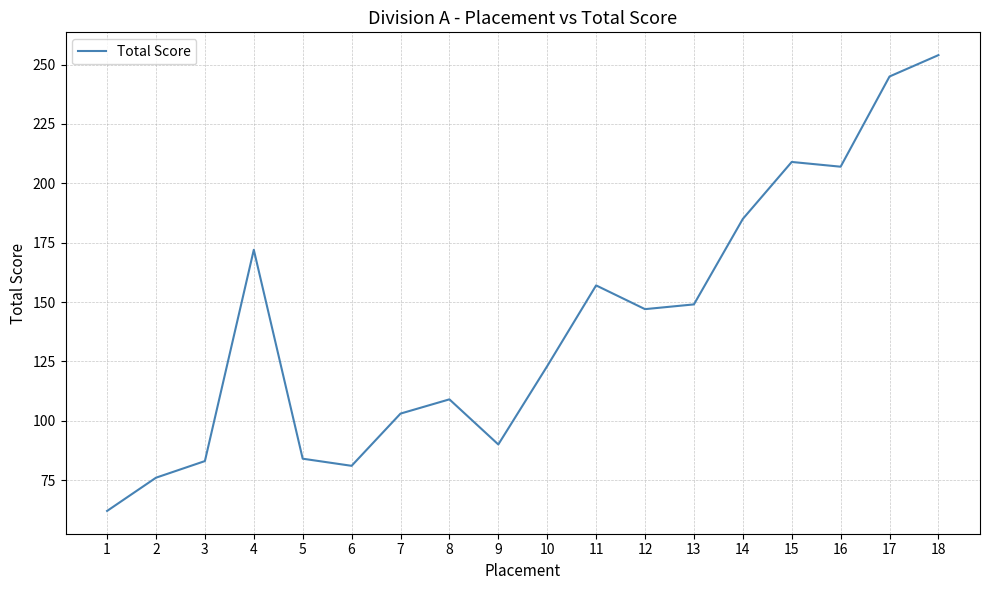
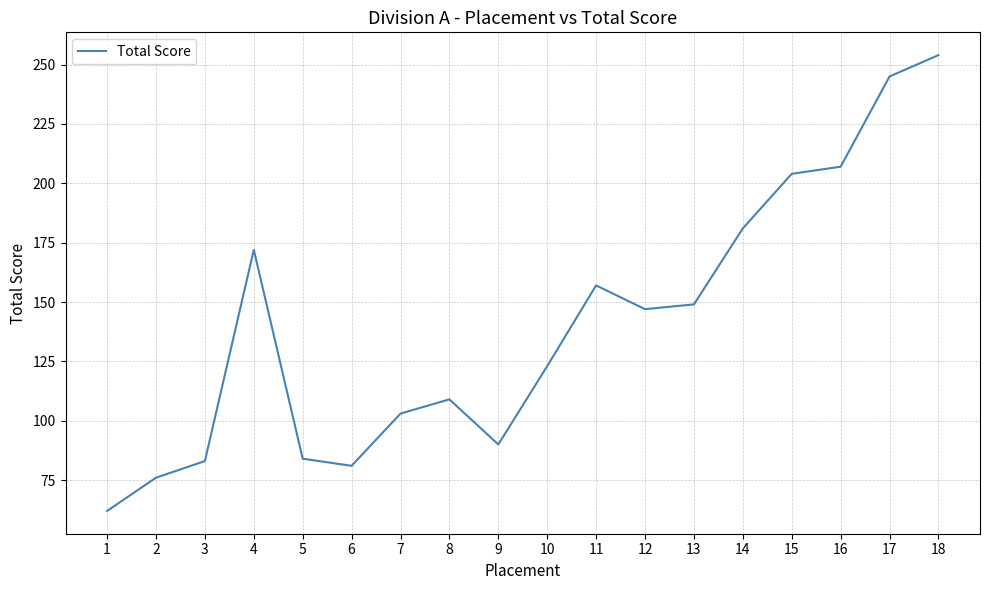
14: 185 -> 181
15: 209 -> 204
